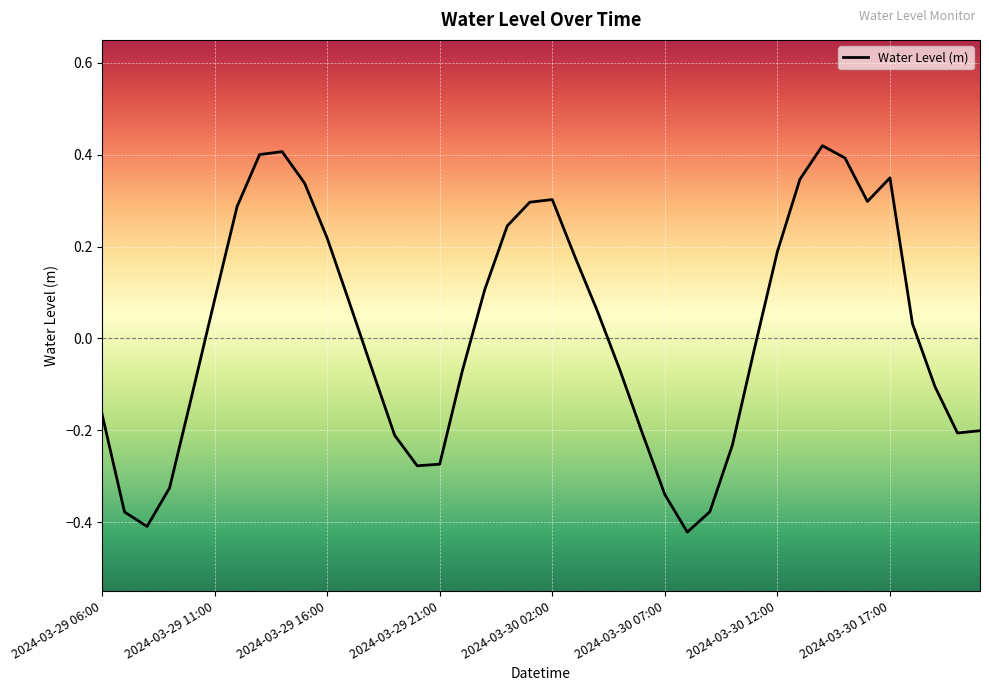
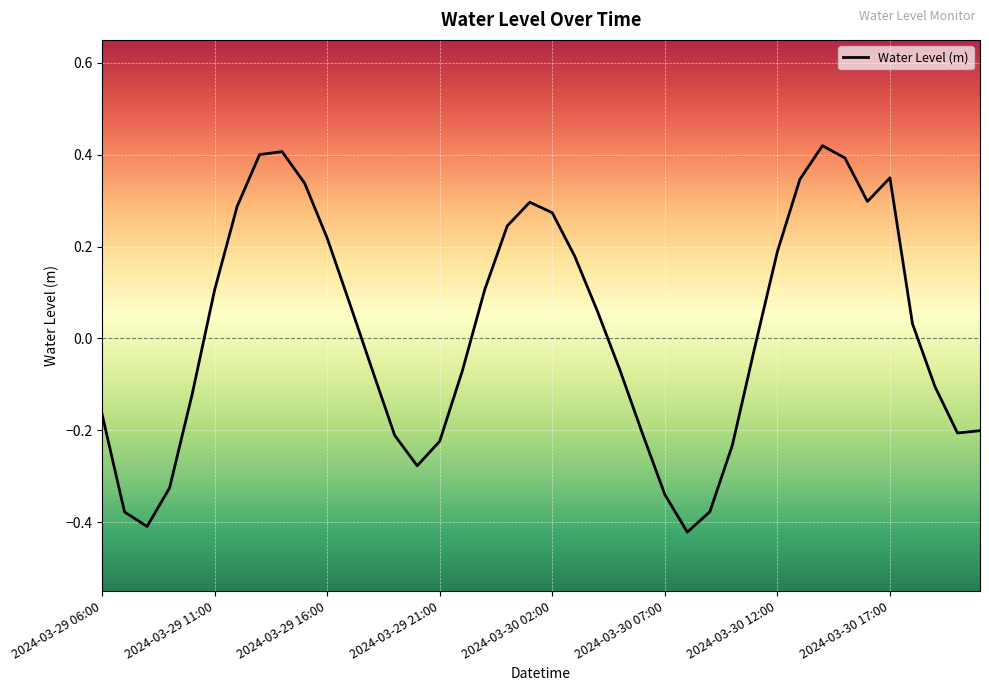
2024-03-29 11:00: 0.08 -> 0.11
2024-03-29 21:00: -0.27 -> -0.22
2024-03-30 02:00: 0.30 -> 0.27
